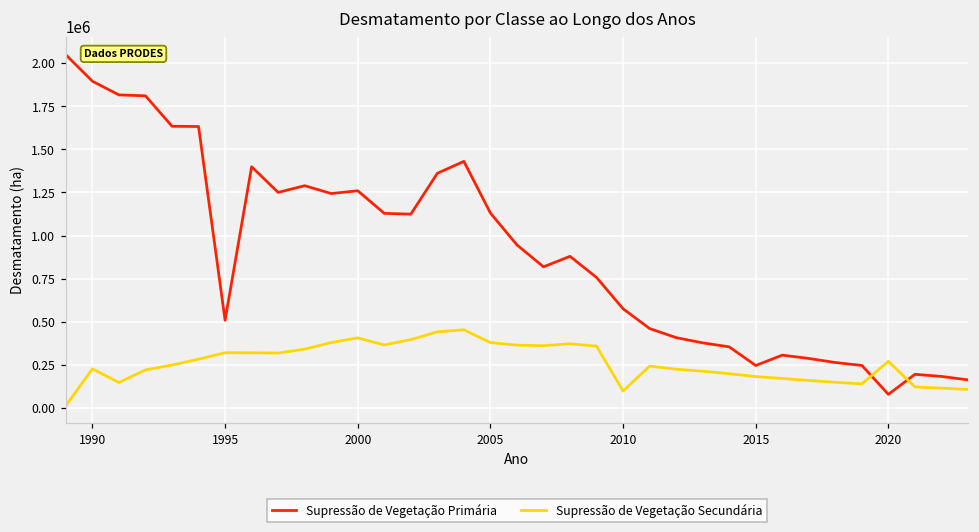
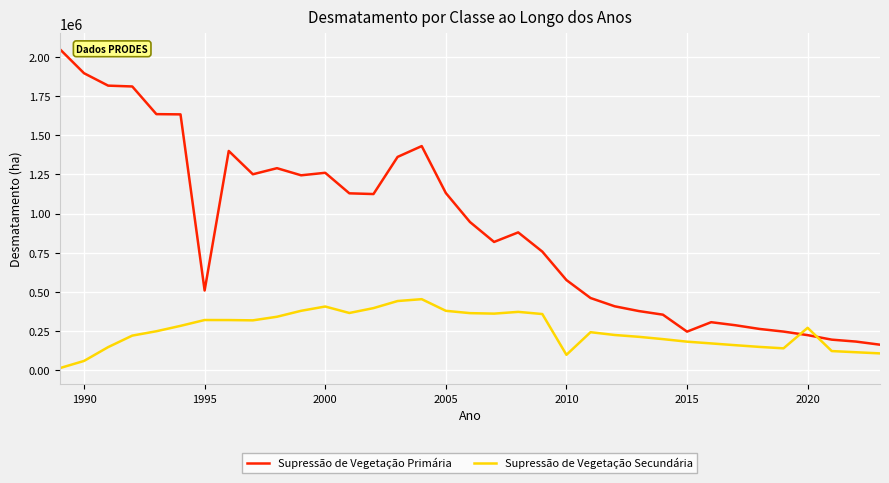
Supressão de Vegetação Secundária, 1990: 230000 -> 60000
Supressão de Vegetação Primária, 2020: 80000 -> 220000
